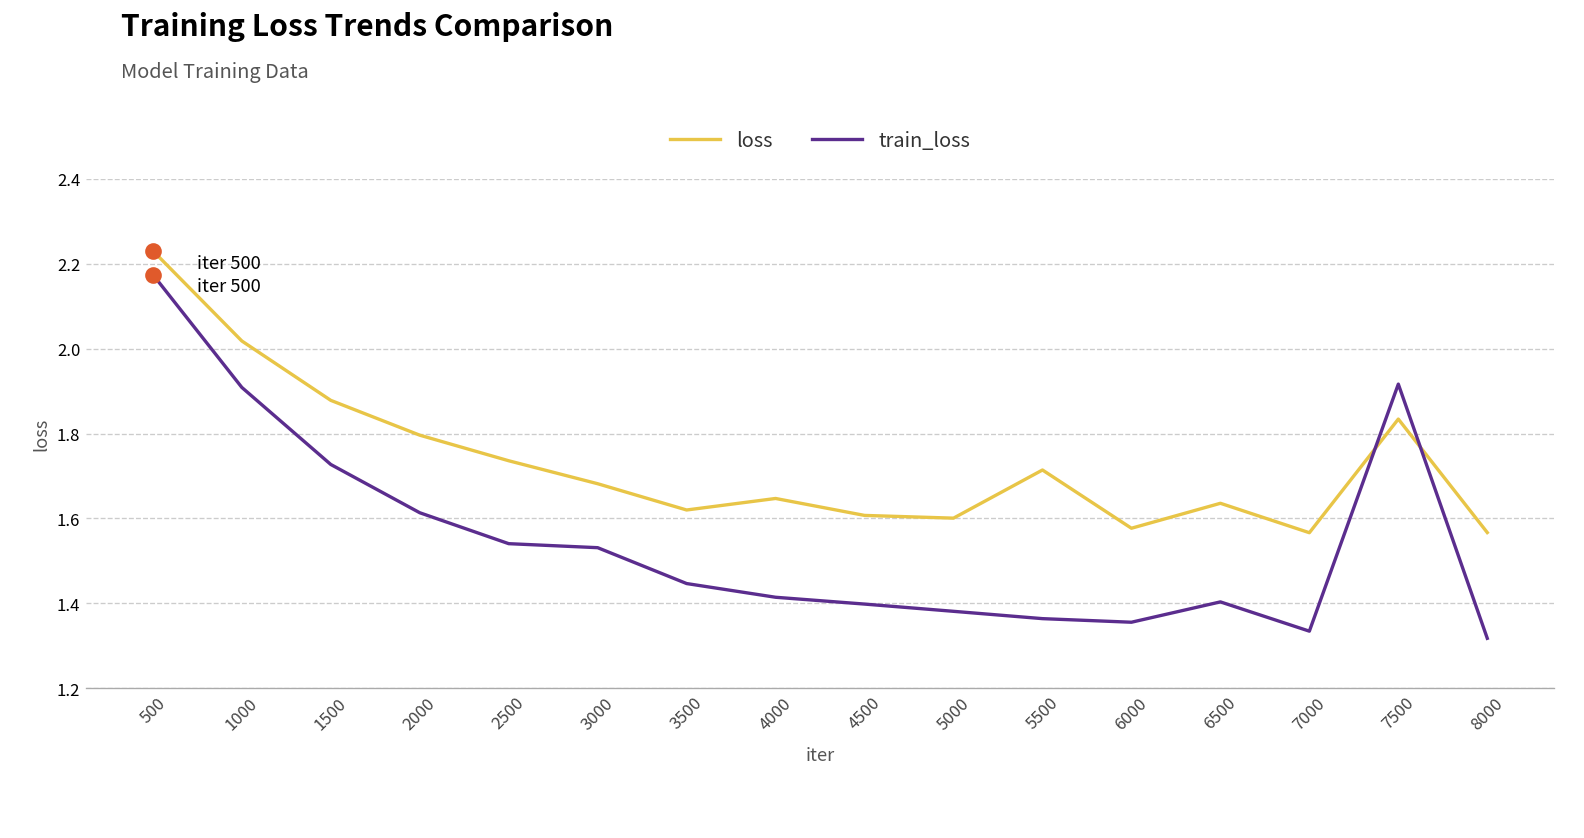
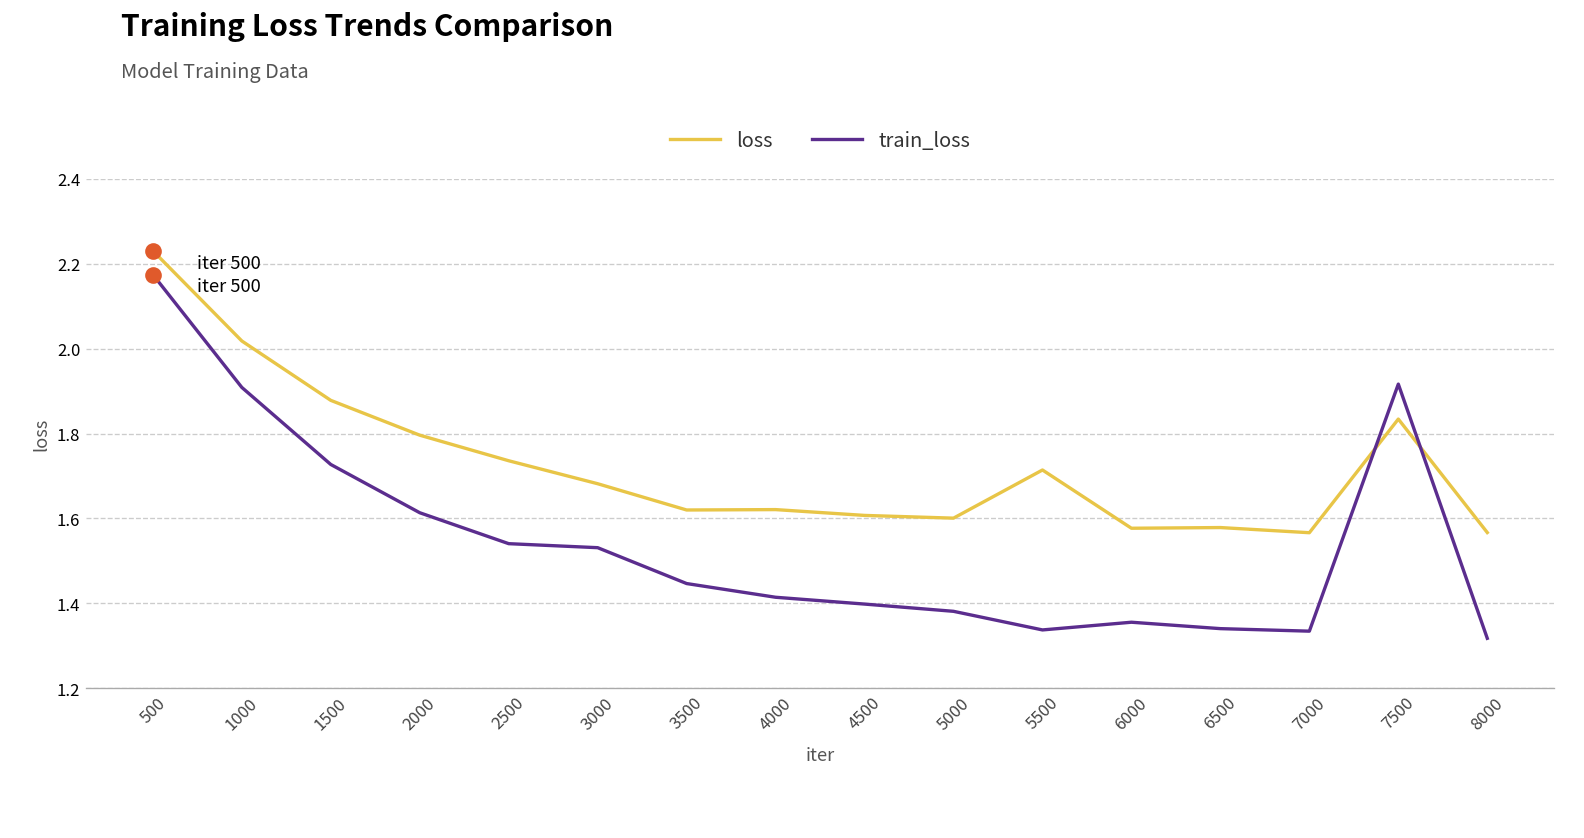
loss, 4000: 1.65 -> 1.62
train_loss, 5500: 1.36 -> 1.34
loss, 6500: 1.64 -> 1.58
train_loss, 6500: 1.40 -> 1.34
